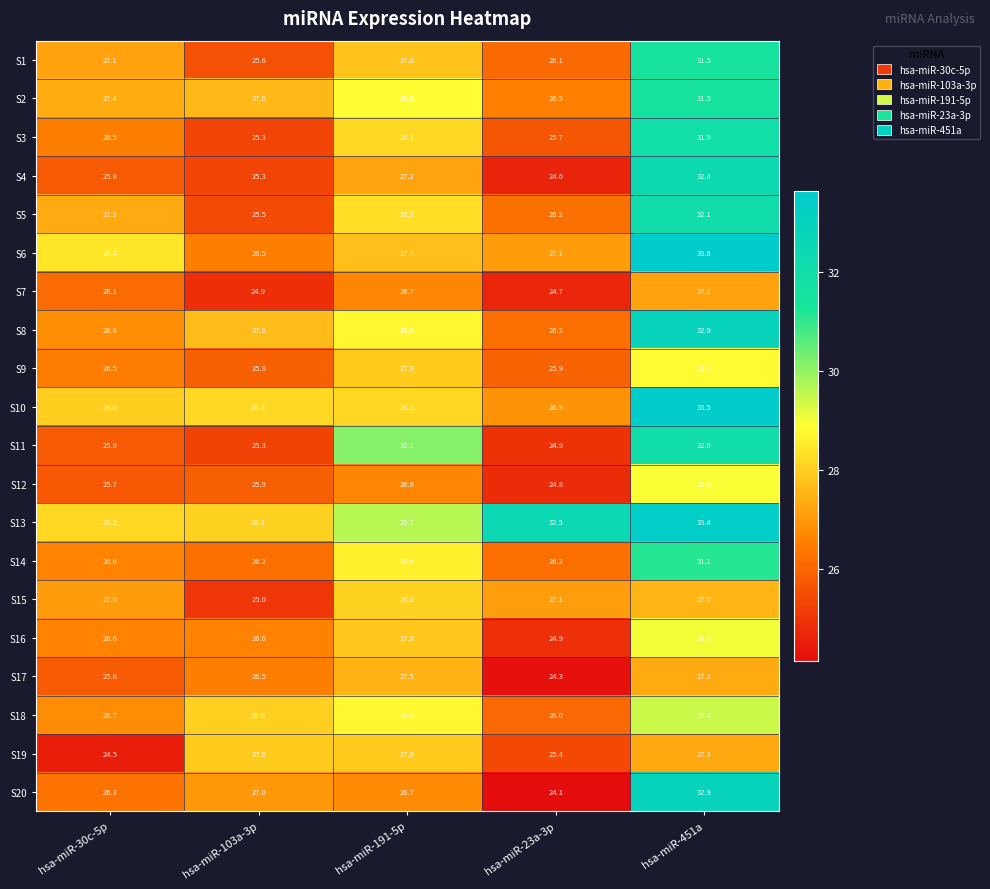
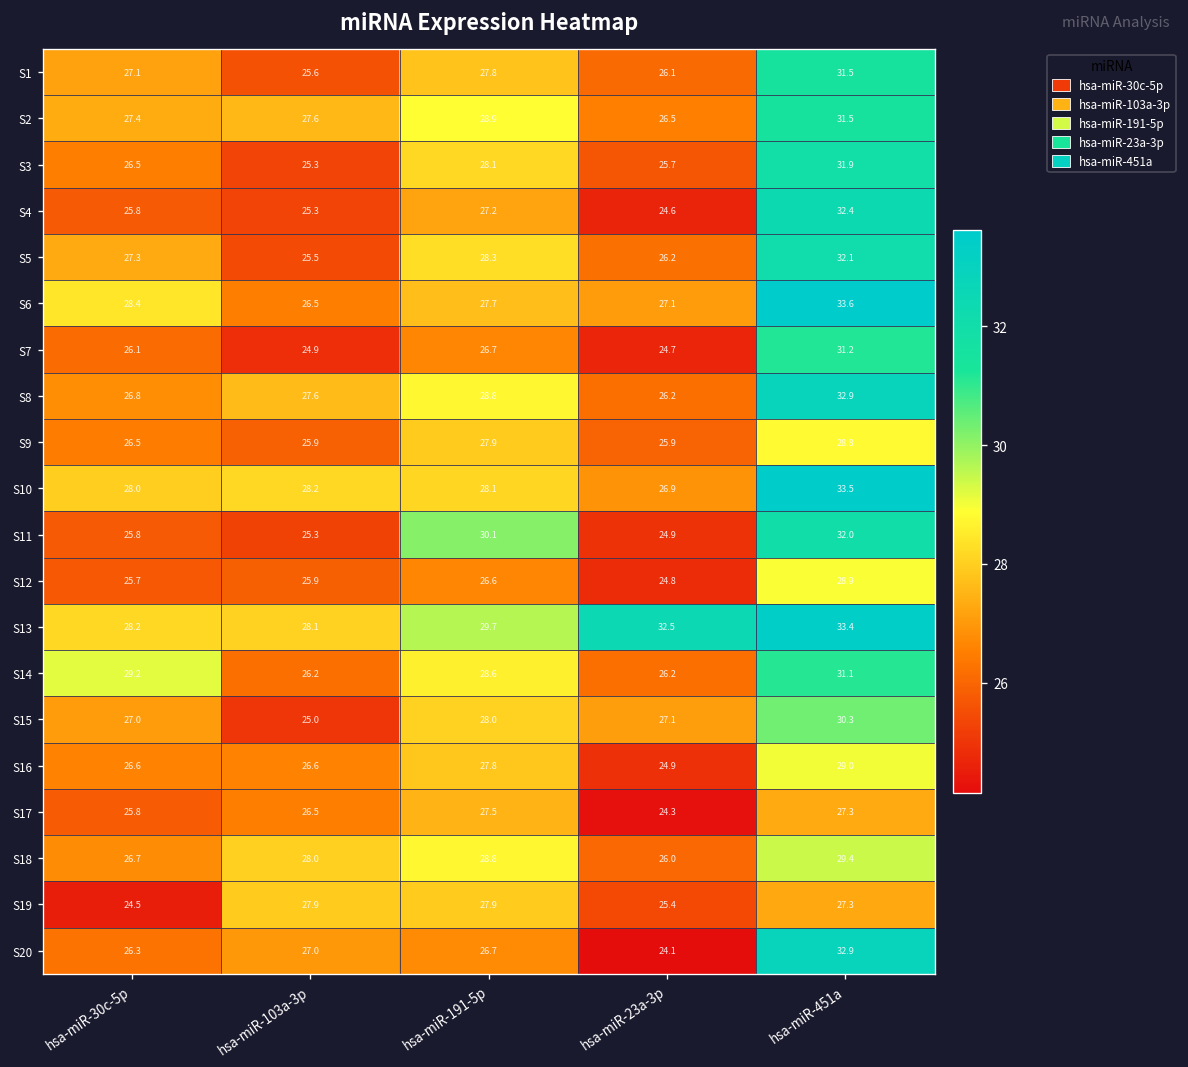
S7, hsa-miR-451a: 27.2 -> 31.2
S14, hsa-miR-30c-5p: 26.6 -> 29.2
S15, hsa-miR-451a: 27.5 -> 30.3
